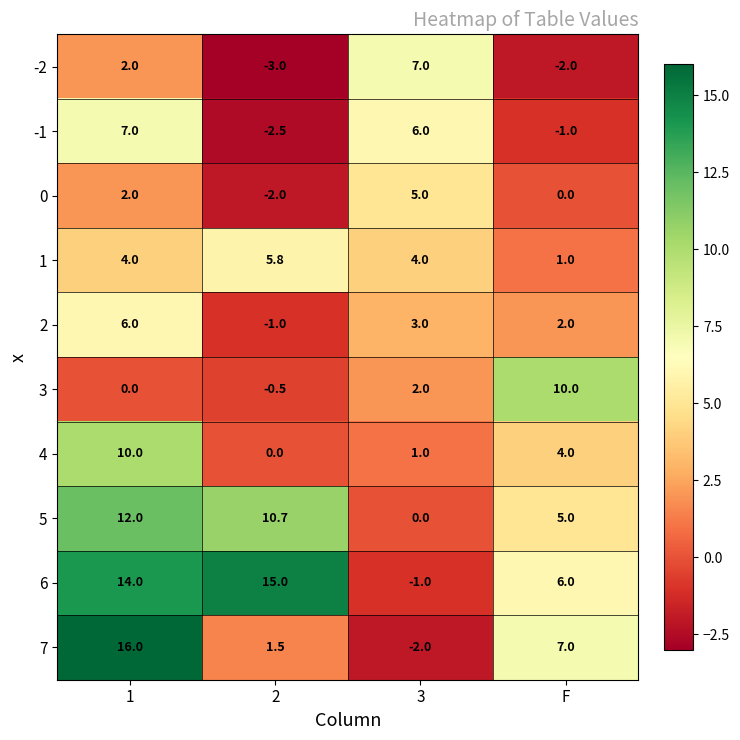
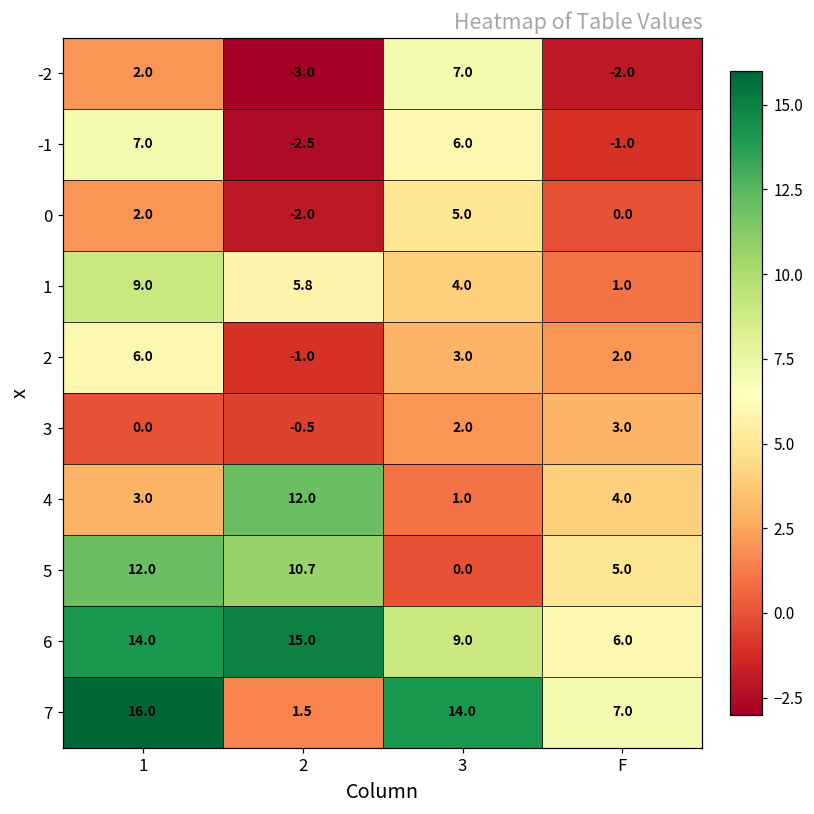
1, 1: 4.0 -> 9.0
3, F: 10.0 -> 3.0
4, 1: 10.0 -> 3.0
4, 2: 0.0 -> 12.0
6, 3: -1.0 -> 9.0
7, 3: -2.0 -> 14.0
